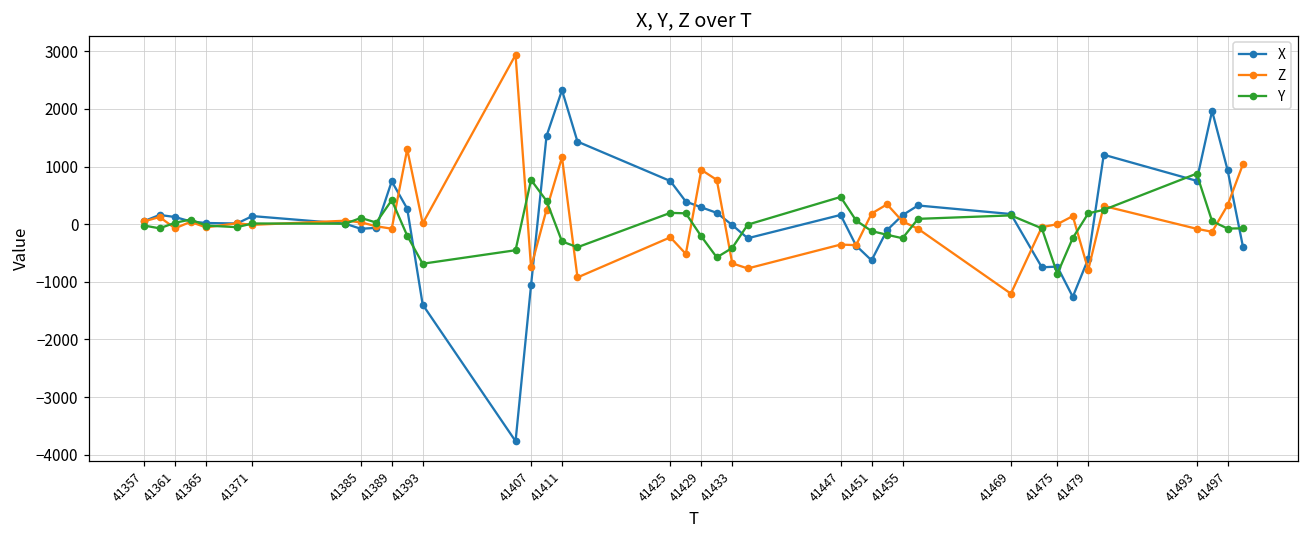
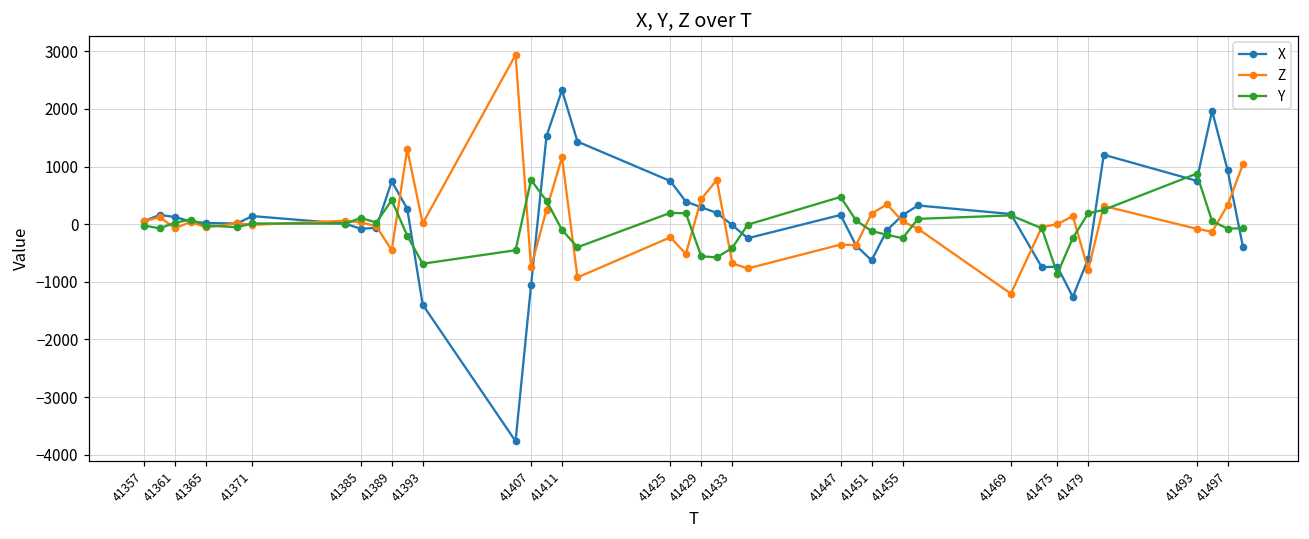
Z, 41389: -100 -> -500
Y, 41411: -300 -> -100
Z, 41429: 900 -> 400
Y, 41429: -200 -> -600
